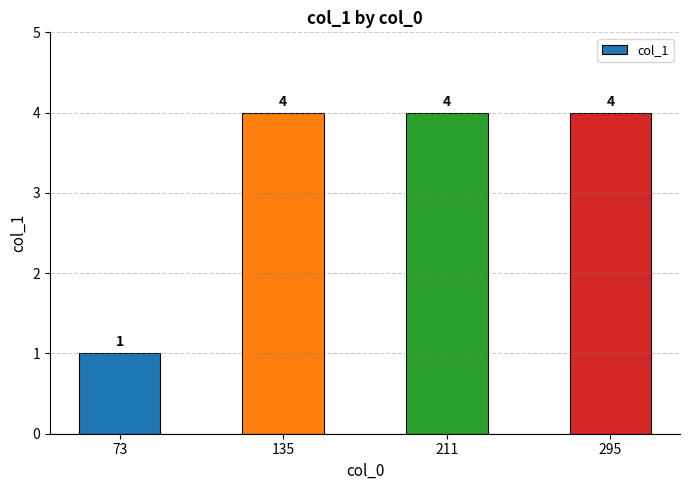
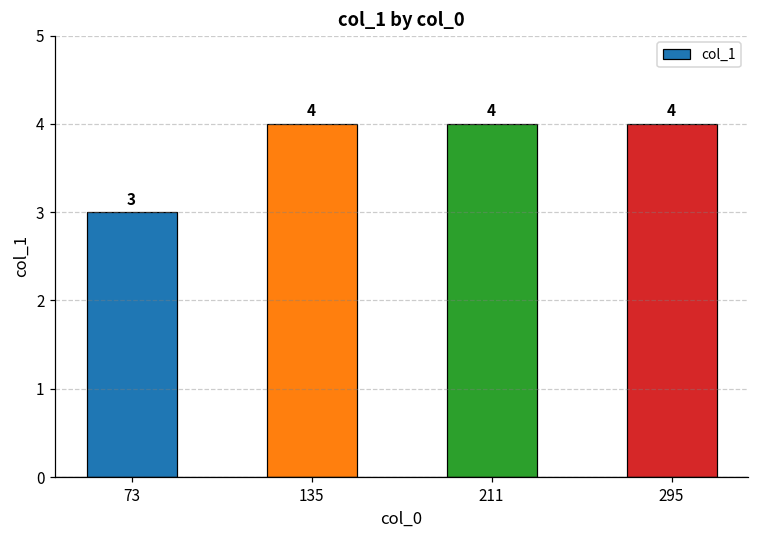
73: 1 -> 3
